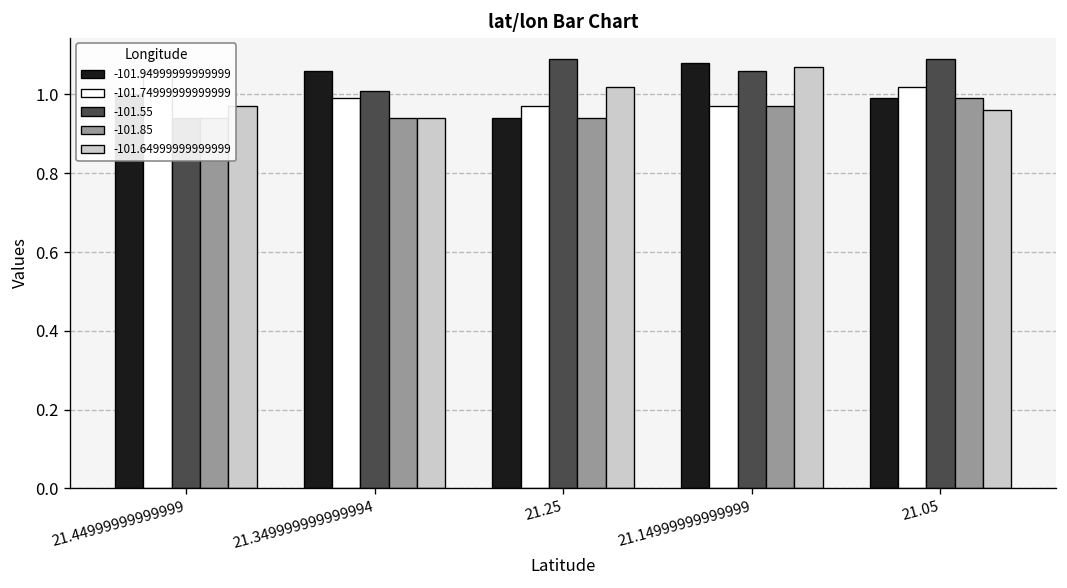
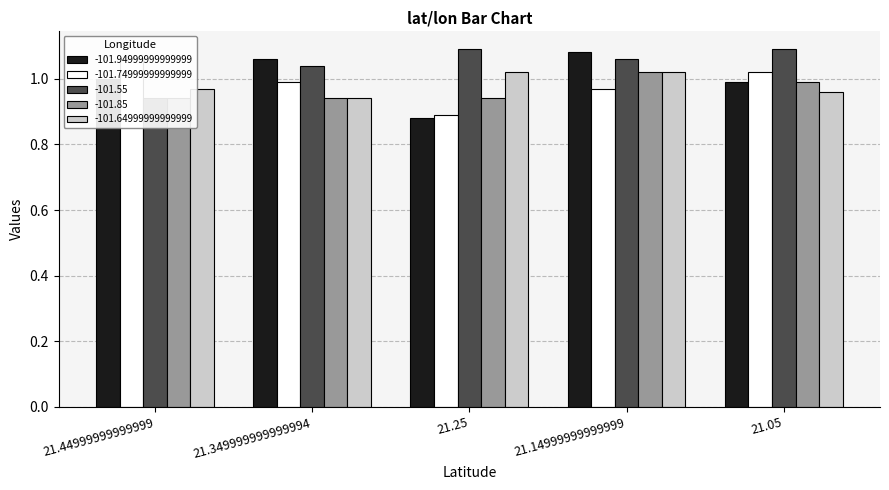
-101.55, 21.349999999999994: 1.01 -> 1.04
-101.94999999999999, 21.25: 0.94 -> 0.88
-101.74999999999999, 21.25: 0.97 -> 0.89
-101.85, 21.14999999999999: 0.97 -> 1.02
-101.64999999999999, 21.14999999999999: 1.07 -> 1.02
